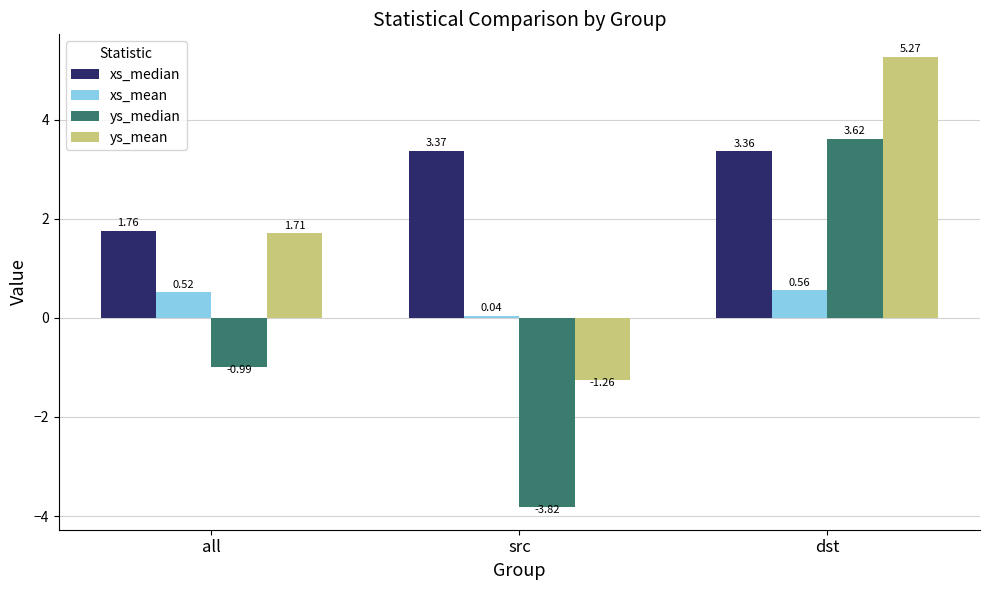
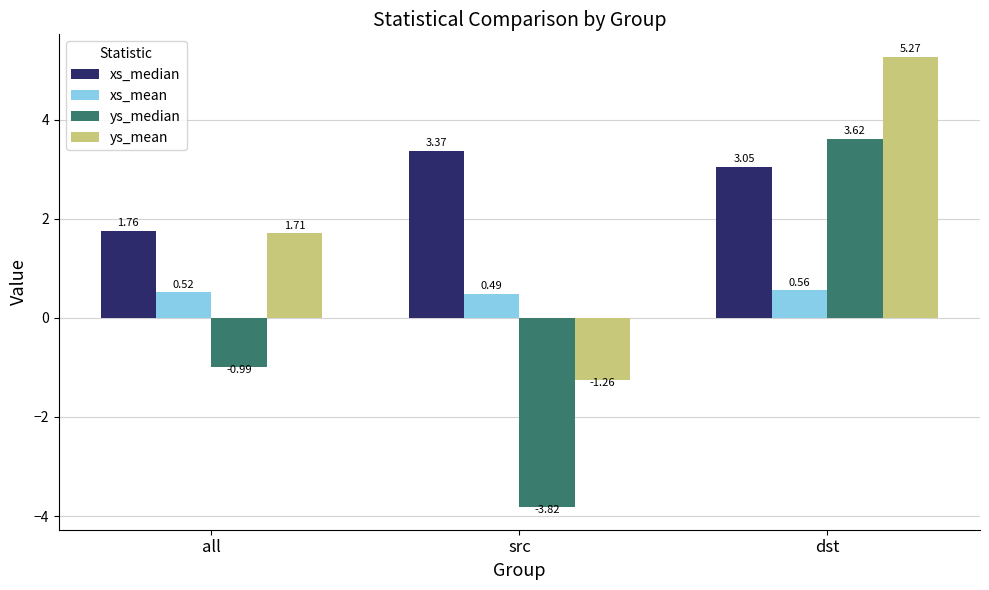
xs_mean, src: 0.04 -> 0.49
xs_median, dst: 3.36 -> 3.05
